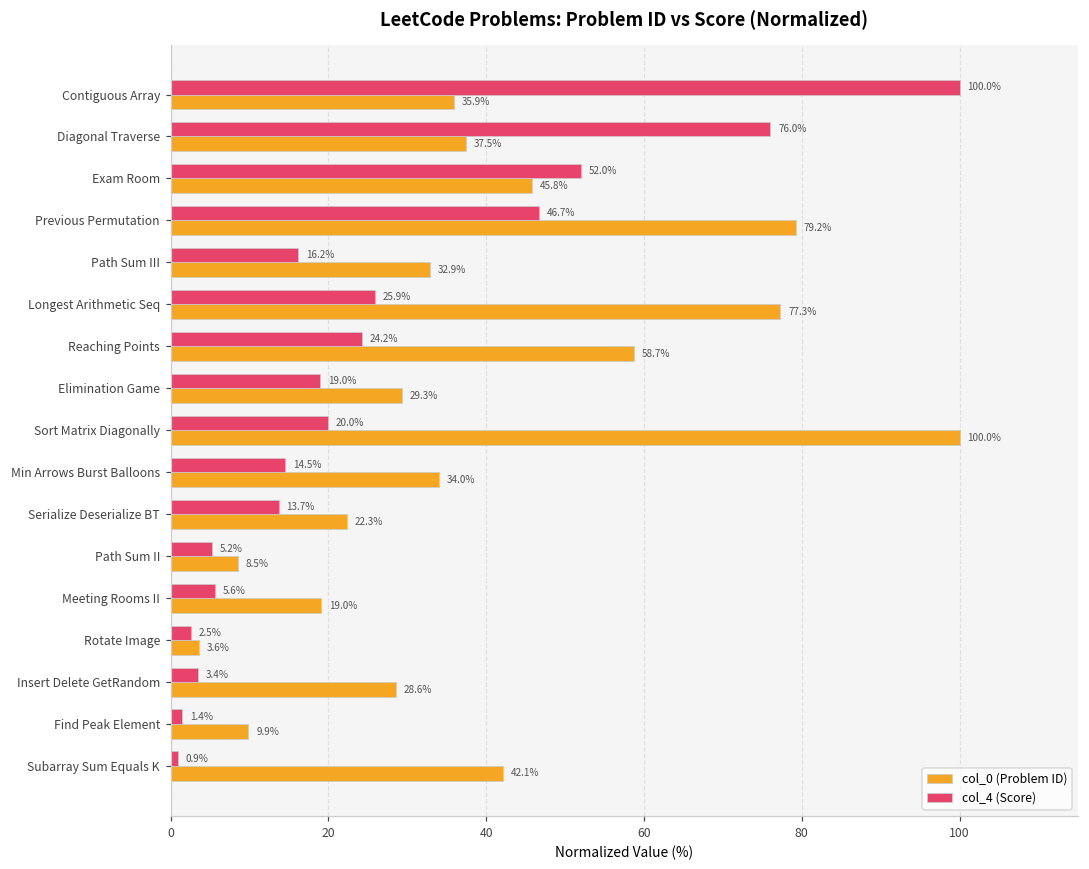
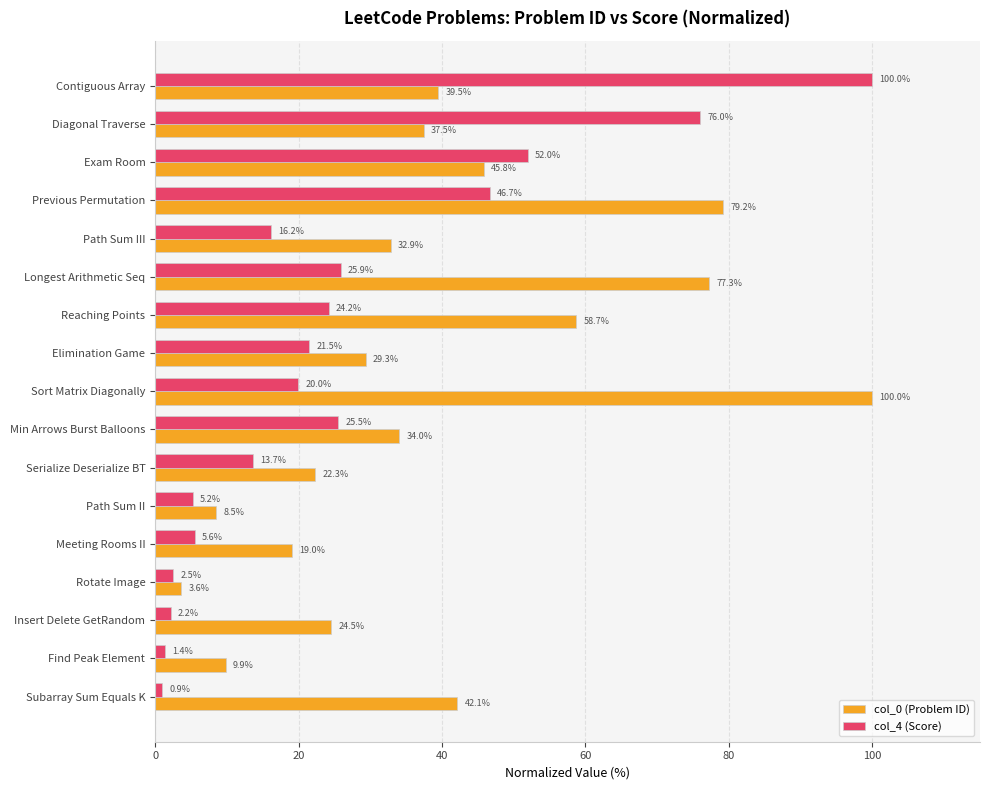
col_0 (Problem ID), Contiguous Array: 35.9% -> 39.5%
col_4 (Score), Elimination Game: 19.0% -> 21.5%
col_4 (Score), Min Arrows Burst Balloons: 14.5% -> 25.5%
col_4 (Score), Insert Delete GetRandom: 3.4% -> 2.2%
col_0 (Problem ID), Insert Delete GetRandom: 28.6% -> 24.5%
